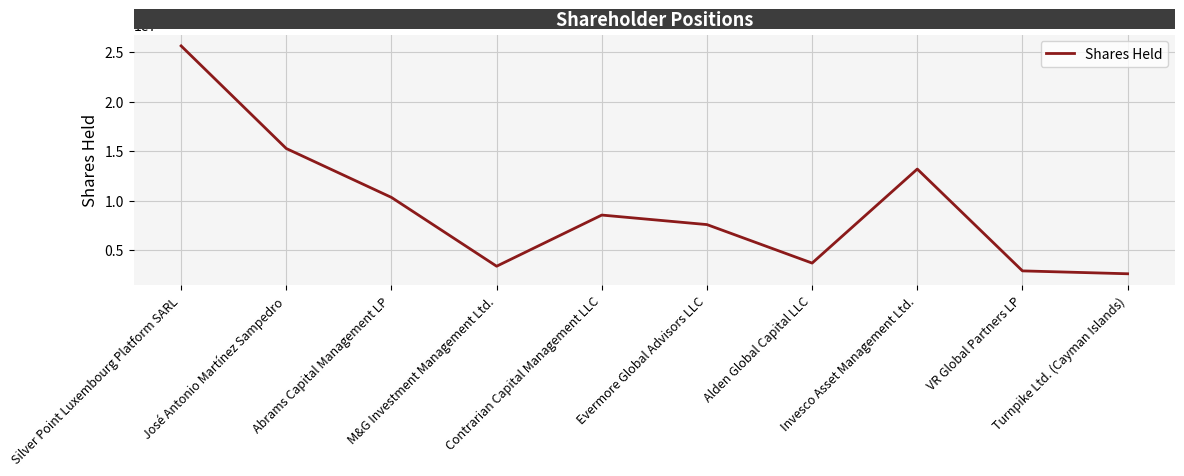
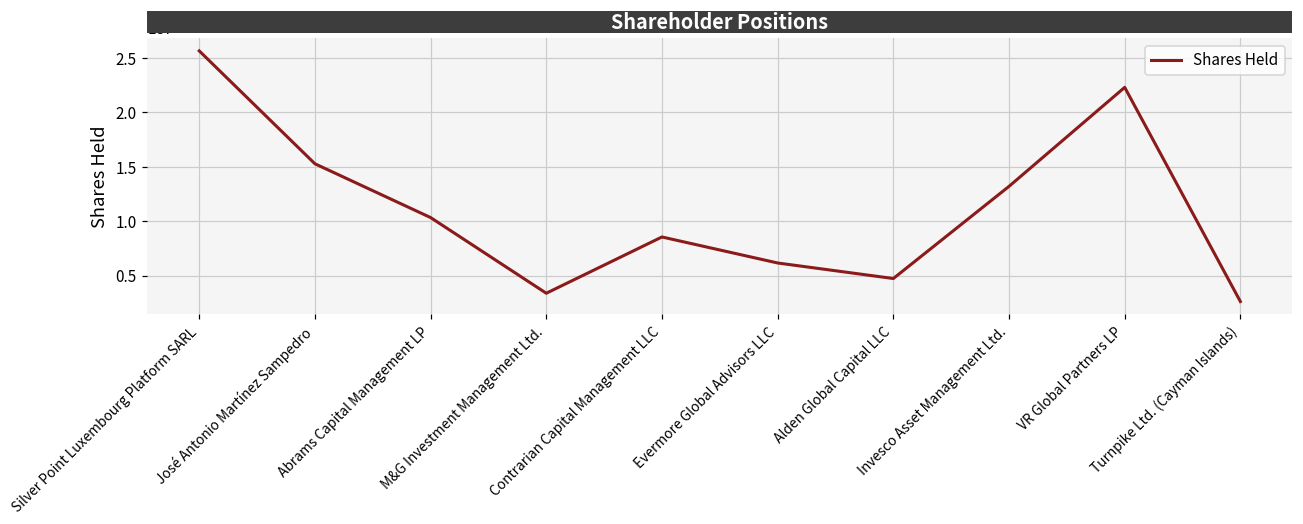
Evermore Global Advisors LLC: 8000000 -> 6000000
Alden Global Capital LLC: 4000000 -> 5000000
VR Global Partners LP: 3000000 -> 22000000
